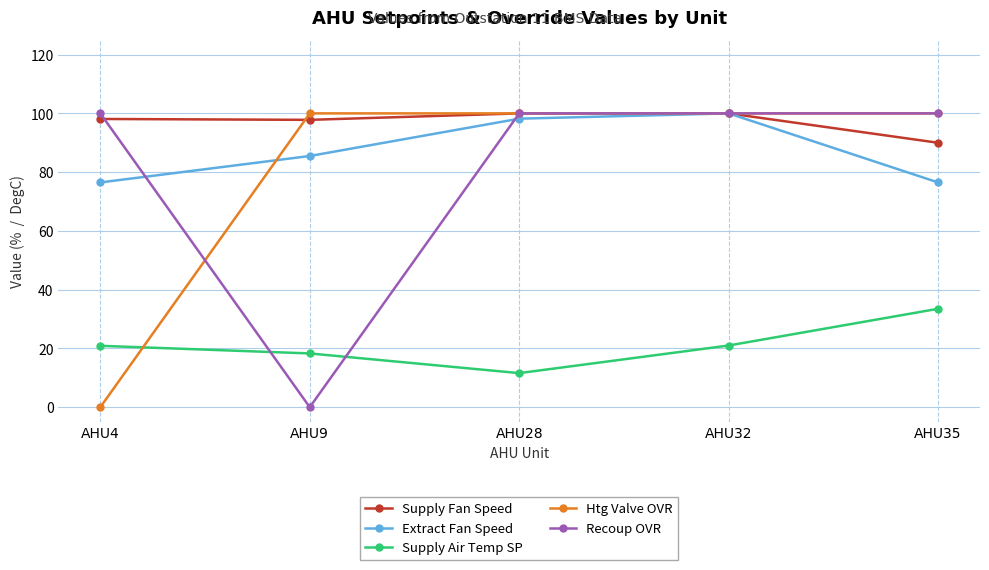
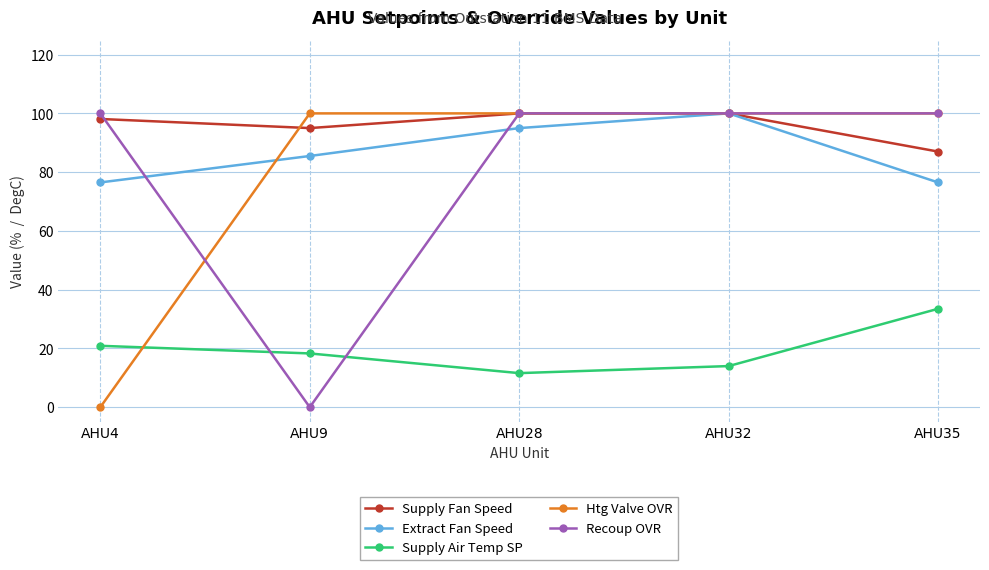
Supply Fan Speed, AHU9: 98 -> 95
Extract Fan Speed, AHU28: 98 -> 95
Supply Air Temp SP, AHU32: 21 -> 14
Supply Fan Speed, AHU35: 90 -> 87
